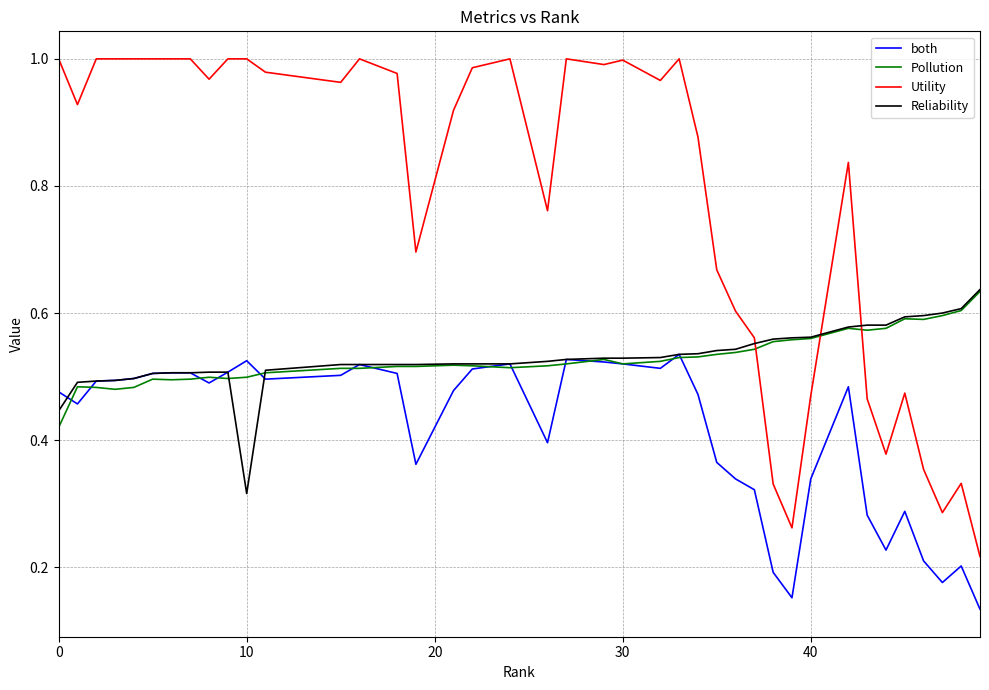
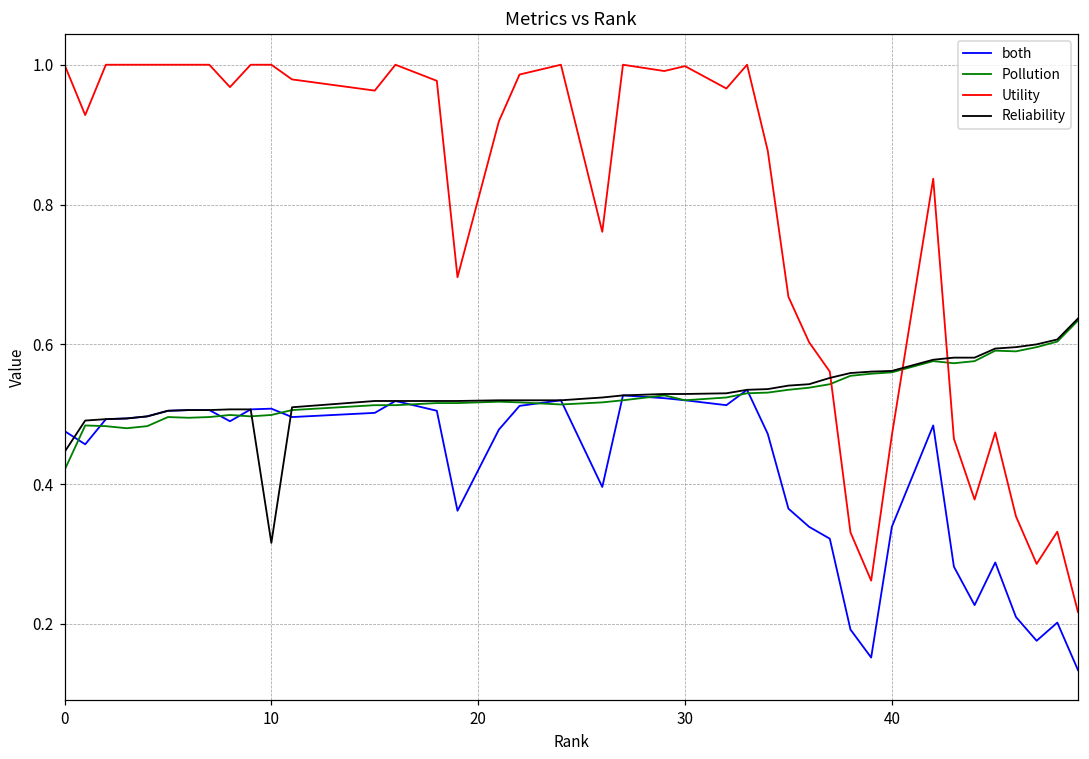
both, 10: 0.53 -> 0.51
